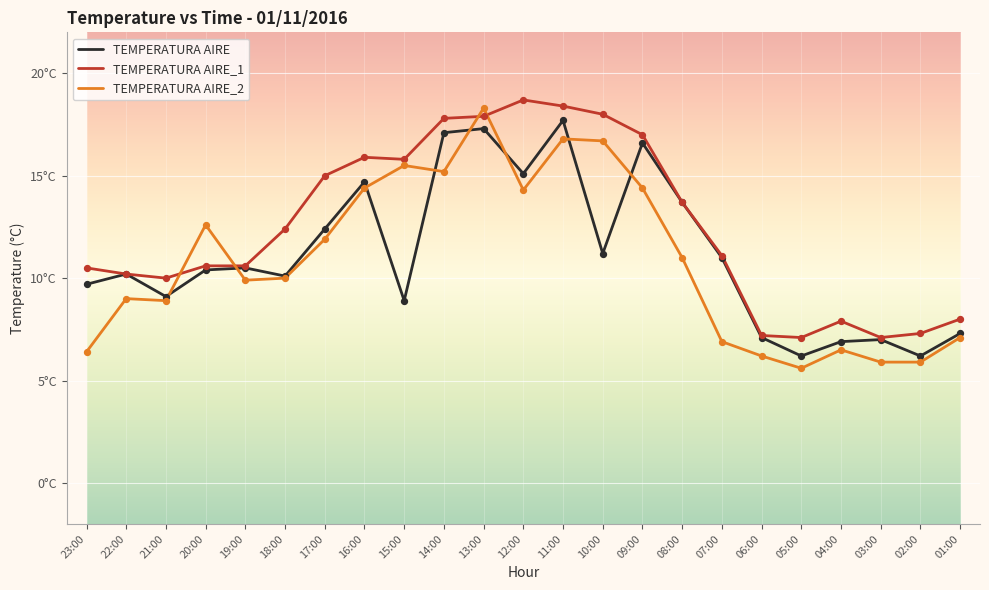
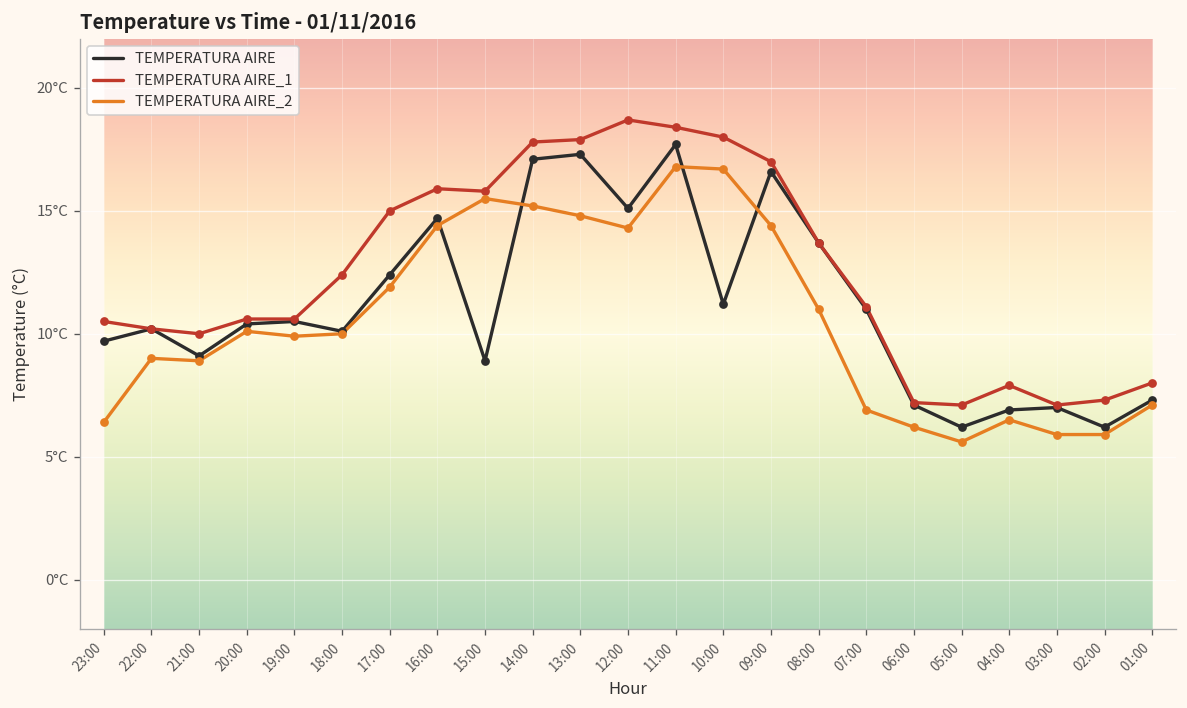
TEMPERATURA AIRE_2, 20:00: 12.6°C -> 10.1°C
TEMPERATURA AIRE_2, 13:00: 18.3°C -> 14.8°C
